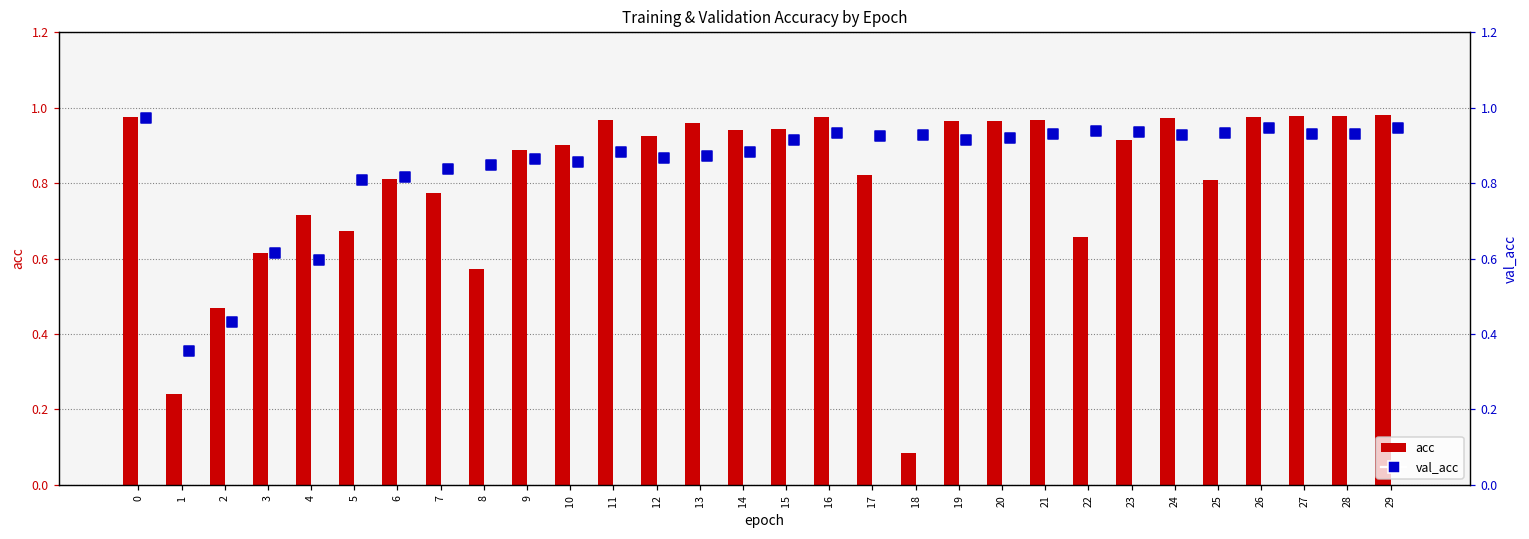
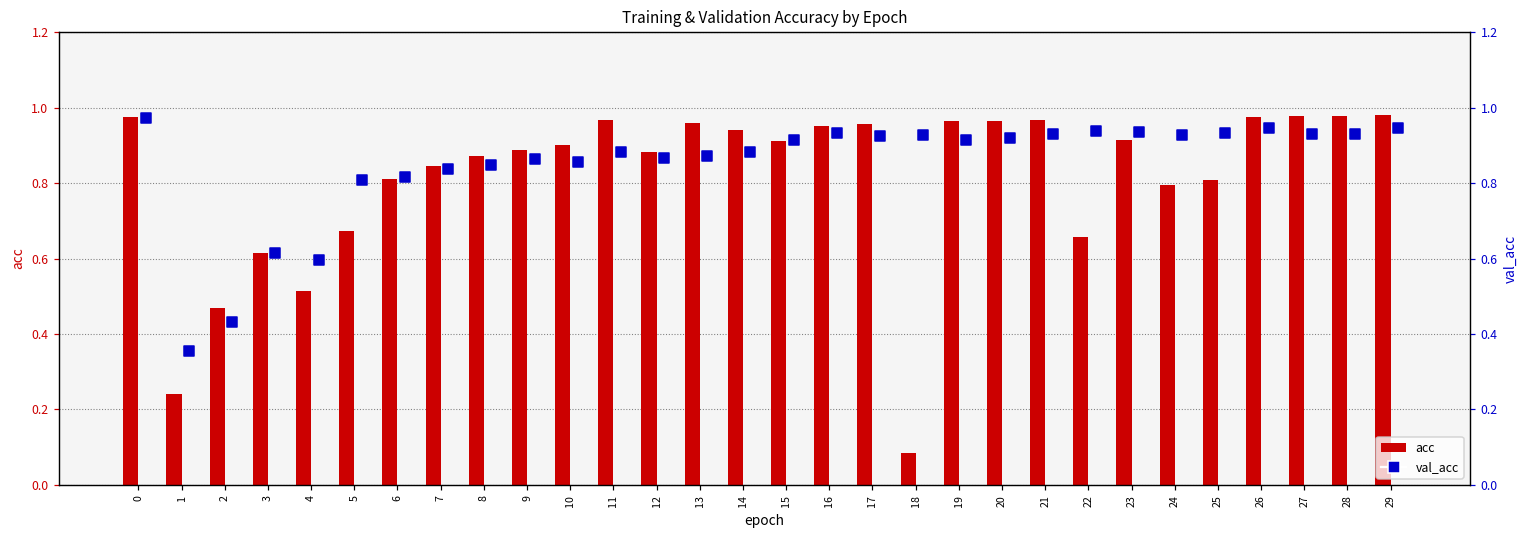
acc, 4: 0.71 -> 0.51
acc, 7: 0.77 -> 0.85
acc, 8: 0.57 -> 0.87
acc, 12: 0.93 -> 0.88
acc, 15: 0.94 -> 0.91
acc, 16: 0.97 -> 0.95
acc, 17: 0.82 -> 0.96
acc, 24: 0.97 -> 0.80
